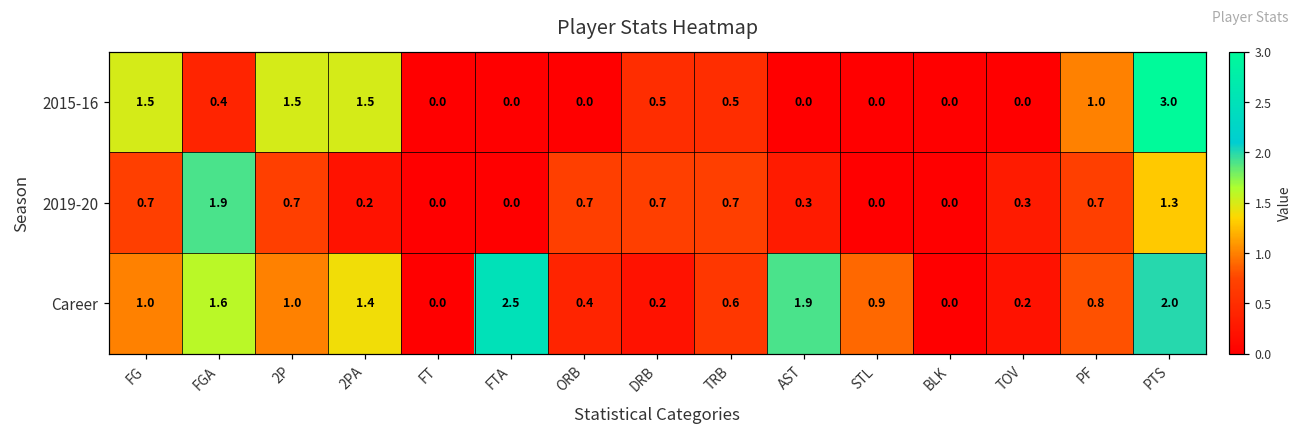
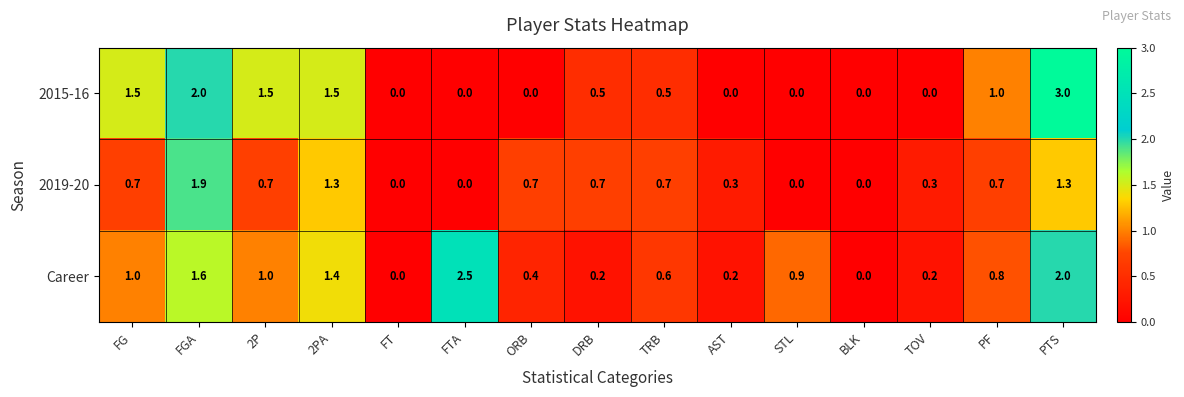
2015-16, FGA: 0.4 -> 2.0
2019-20, 2PA: 0.2 -> 1.3
Career, AST: 1.9 -> 0.2
